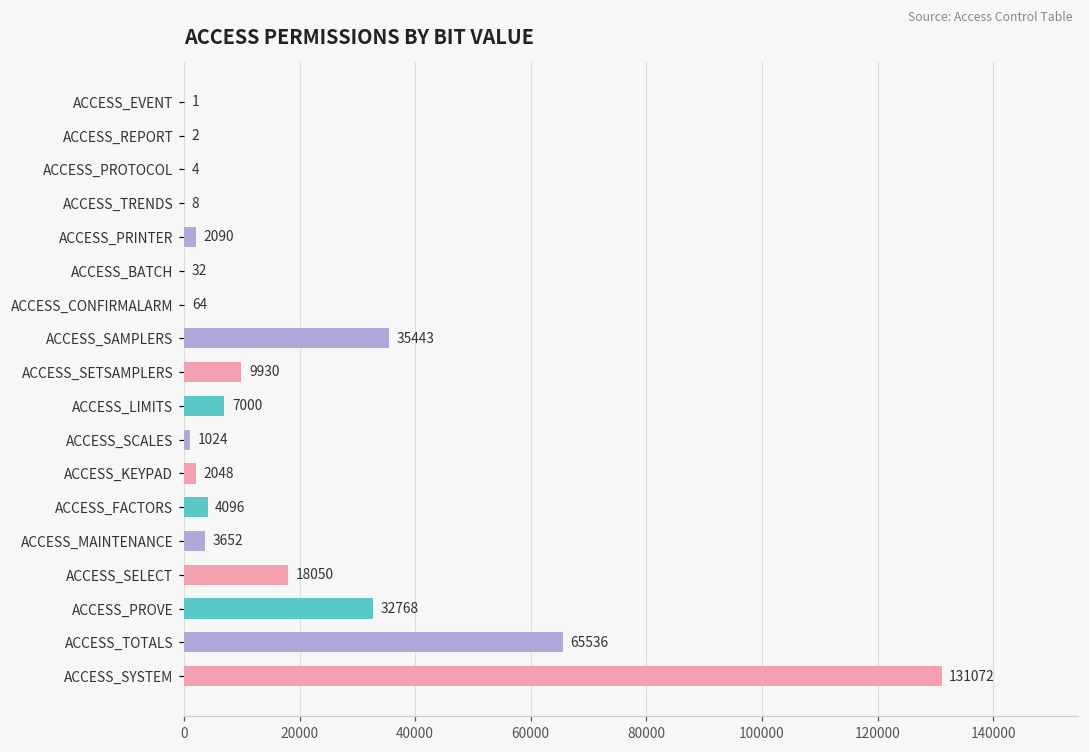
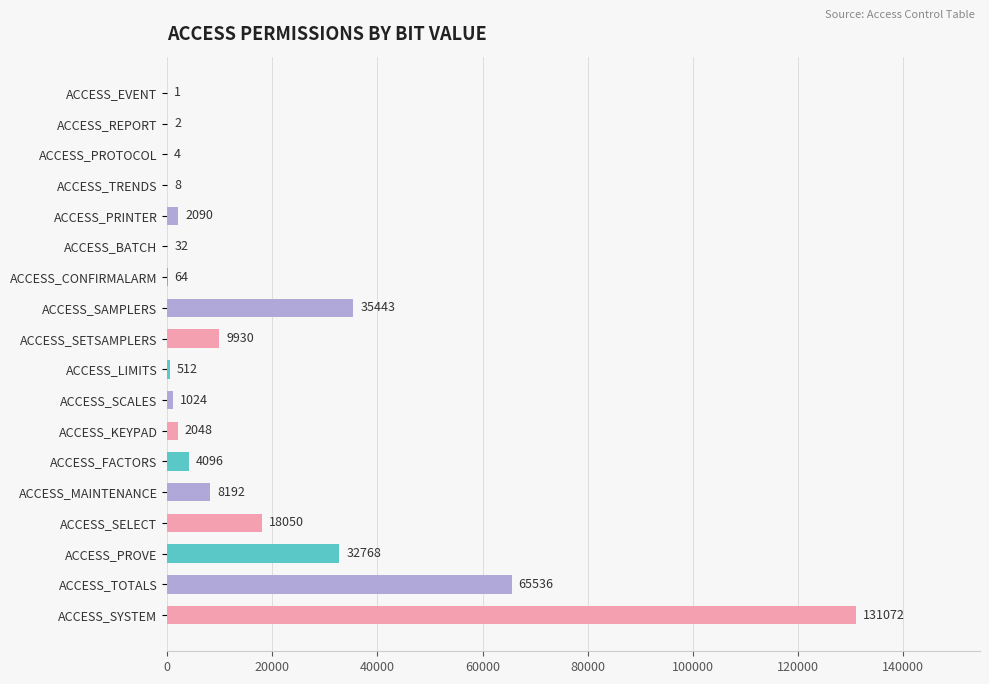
ACCESS_LIMITS: 7000 -> 512
ACCESS_MAINTENANCE: 3652 -> 8192
